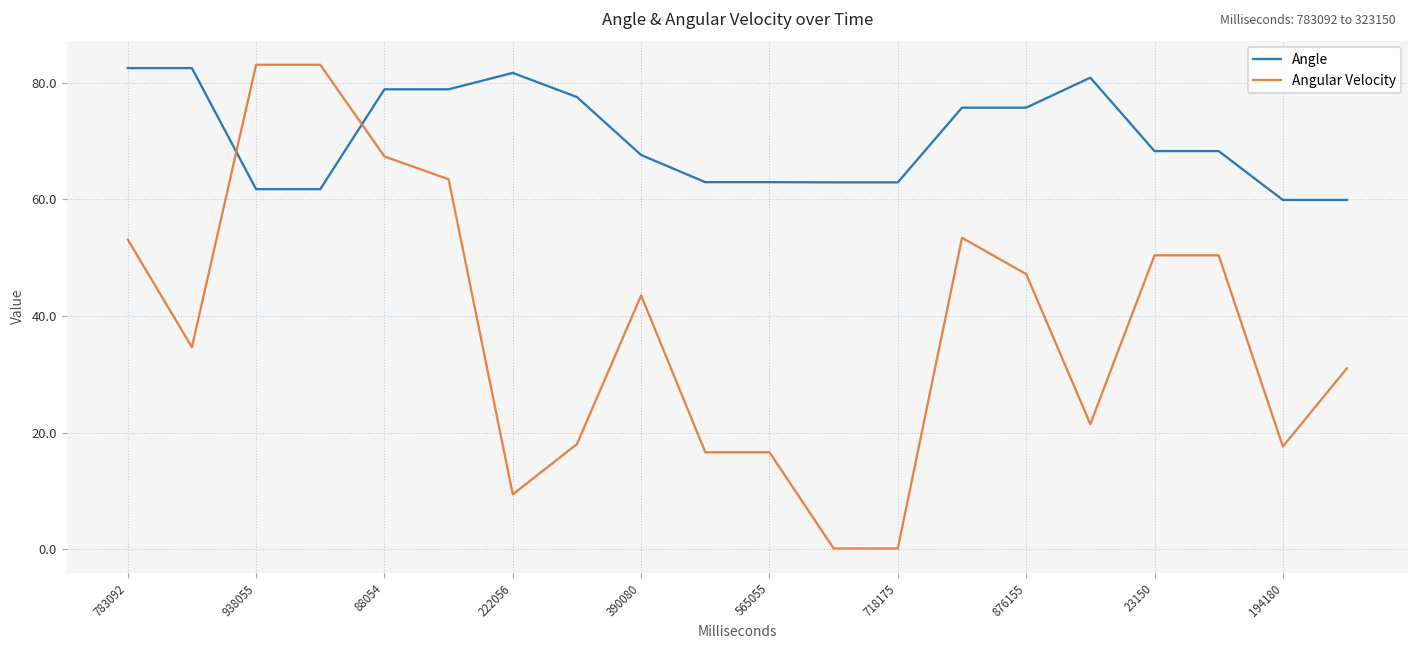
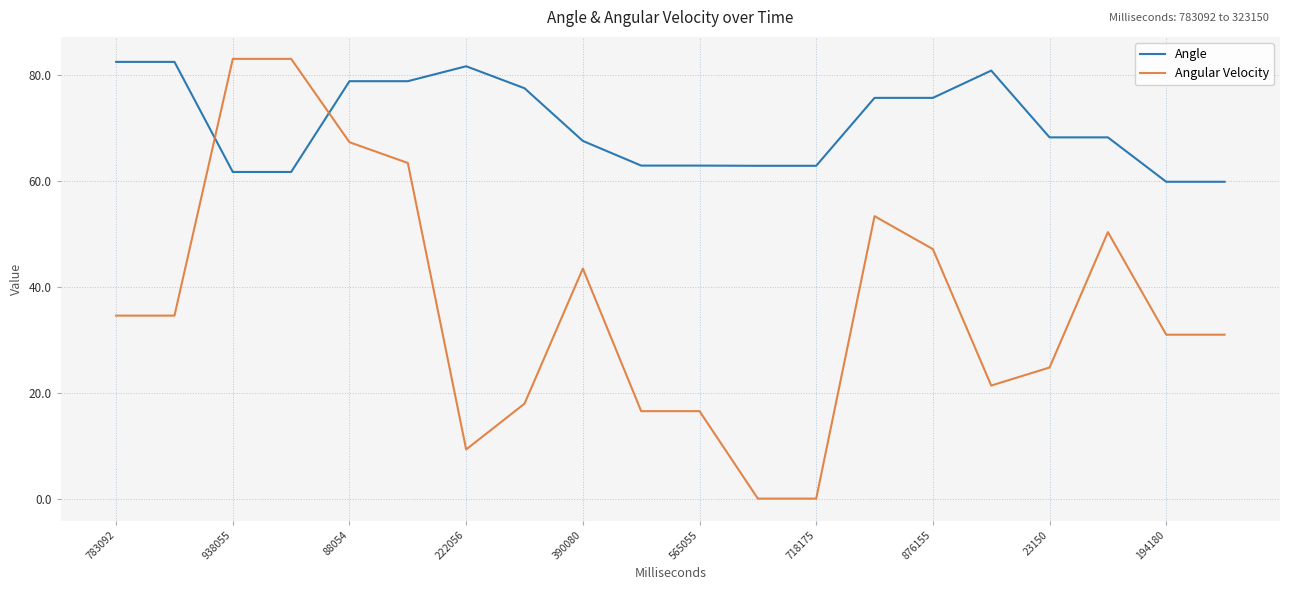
Angular Velocity, 783092: 53 -> 35
Angular Velocity, 23150: 50 -> 25
Angular Velocity, 194180: 18 -> 31
